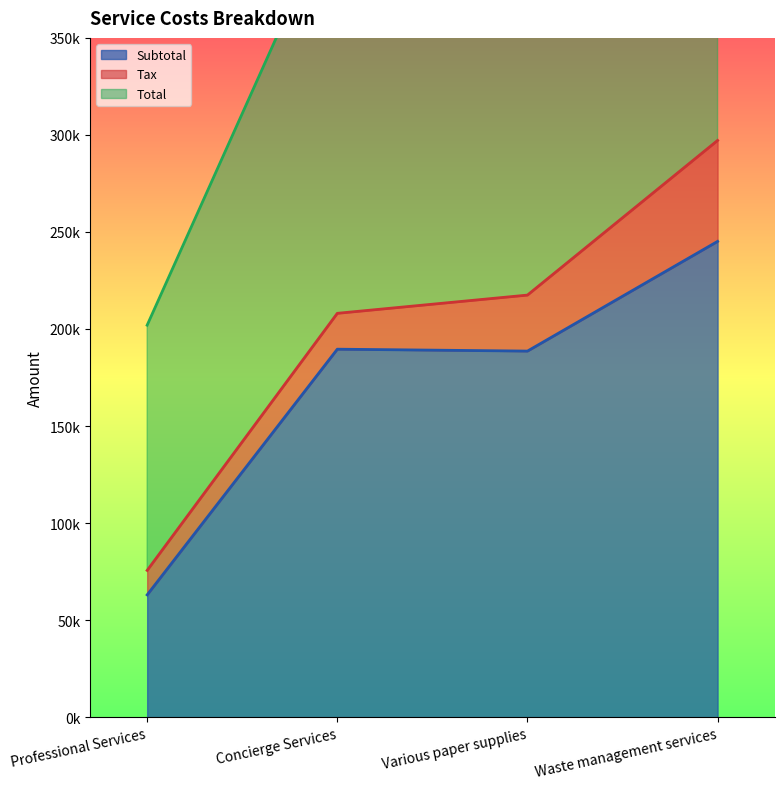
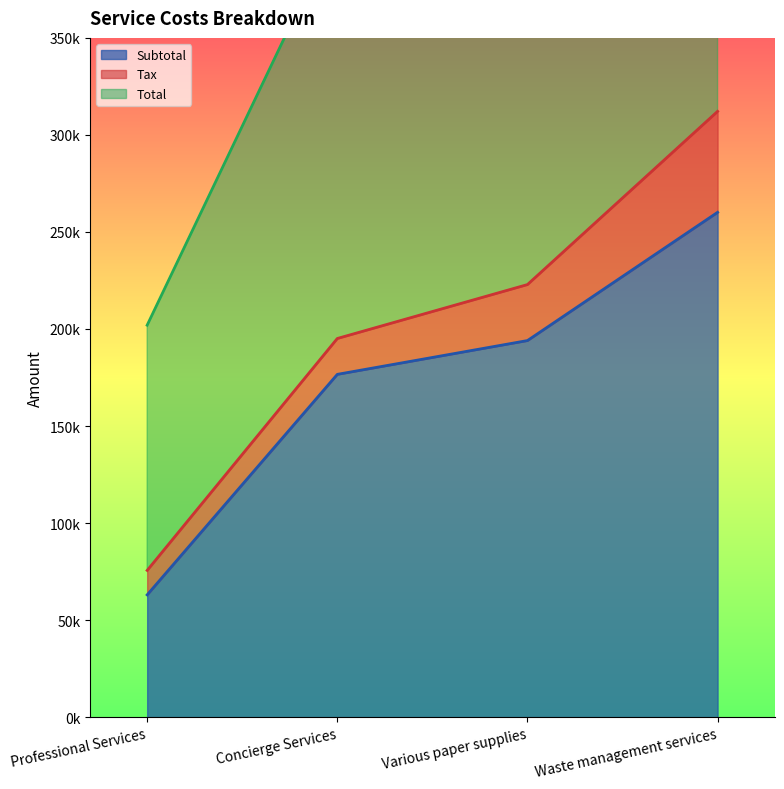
Subtotal, Concierge Services: 190000 -> 177000
Subtotal, Various paper supplies: 189000 -> 194000
Subtotal, Waste management services: 245000 -> 260000
